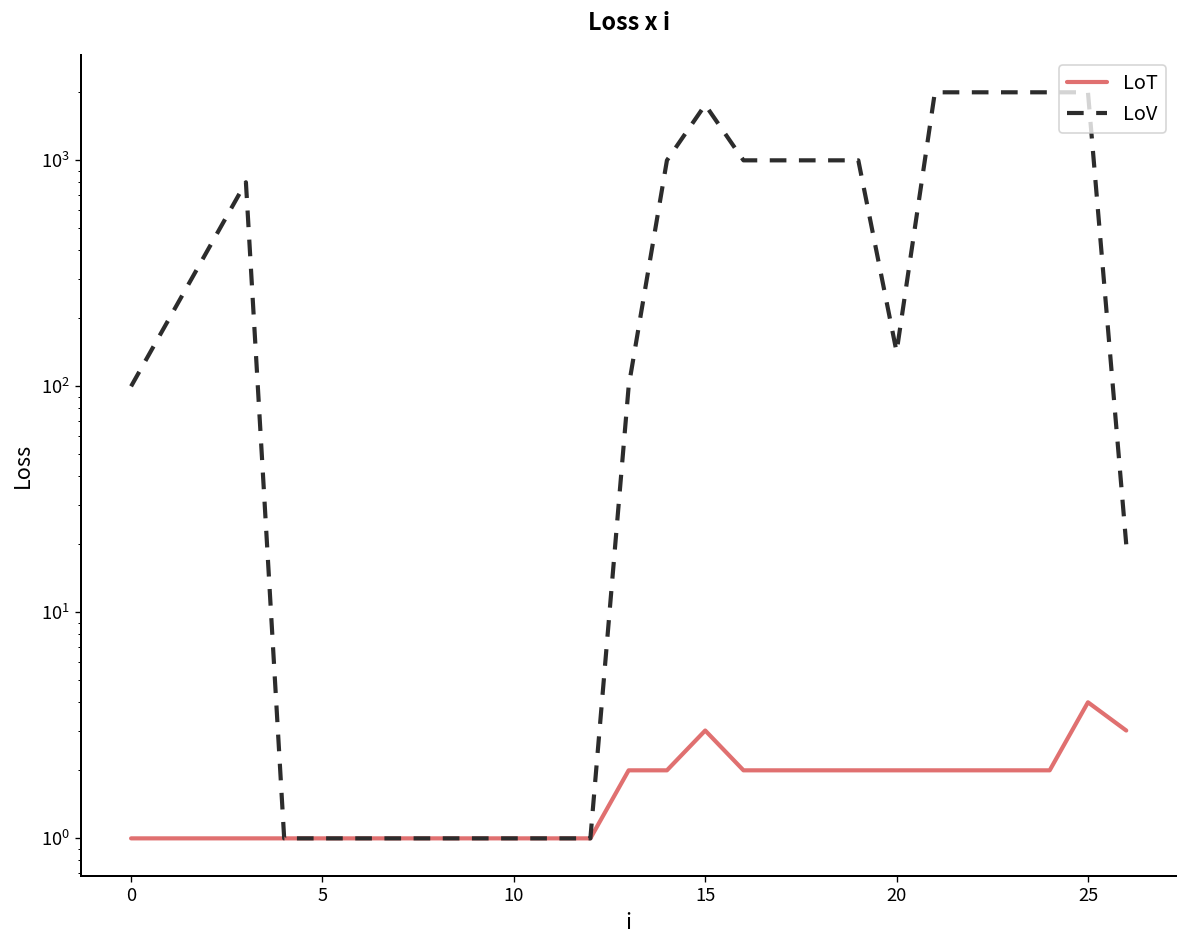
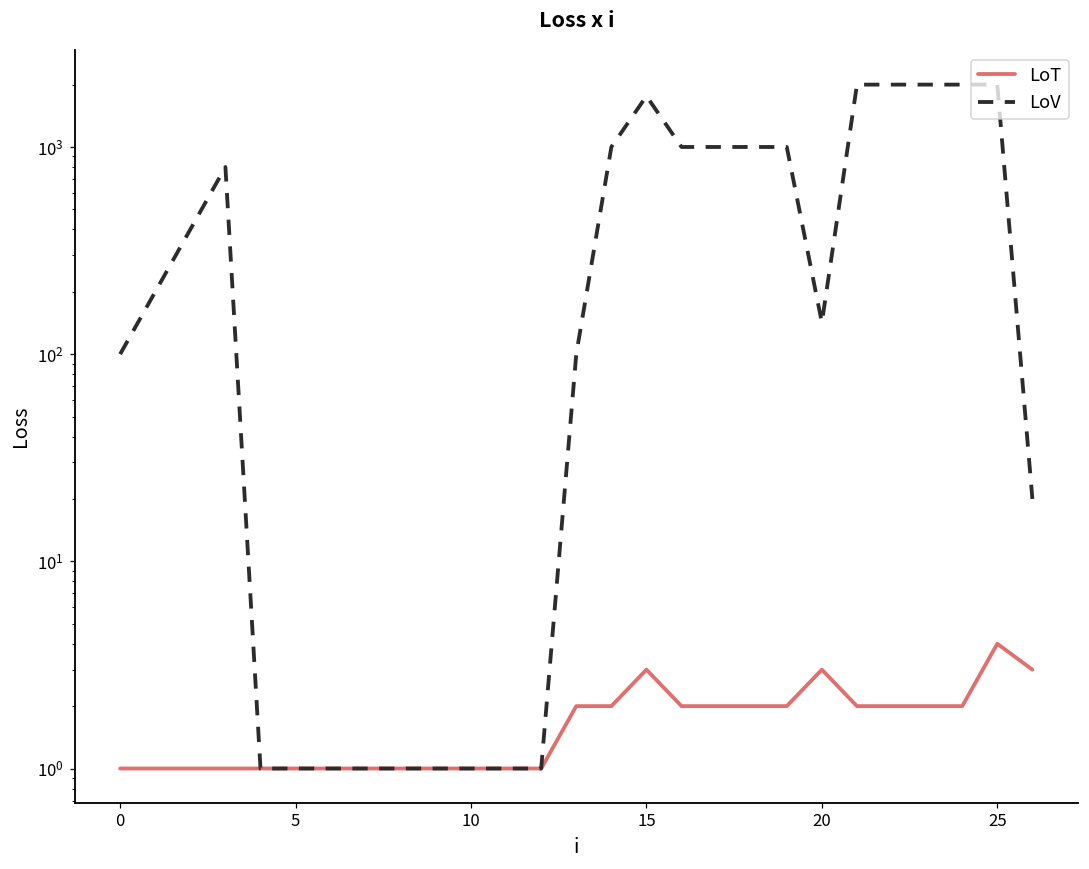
LoT, 20: 2 -> 3
